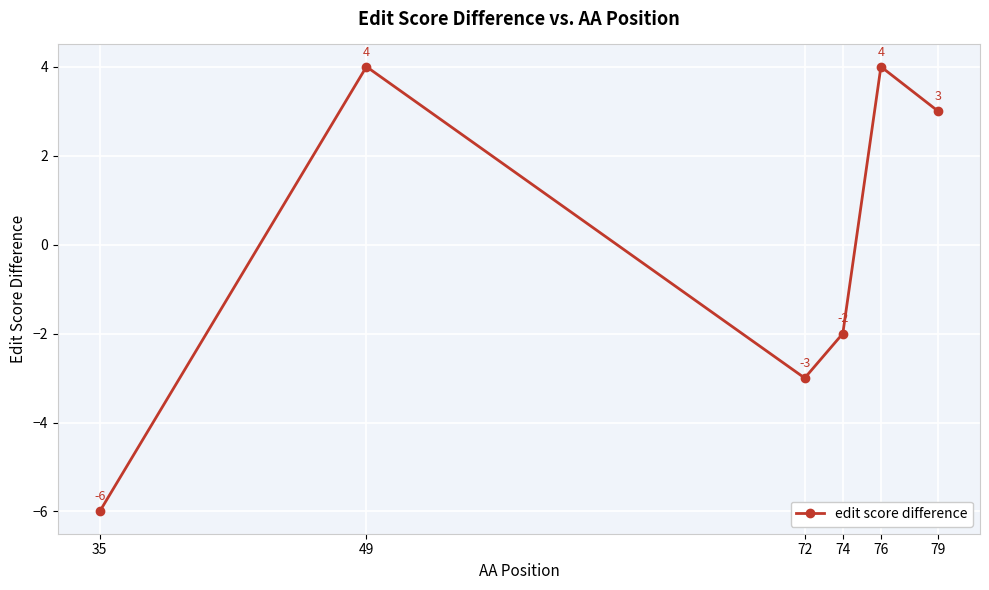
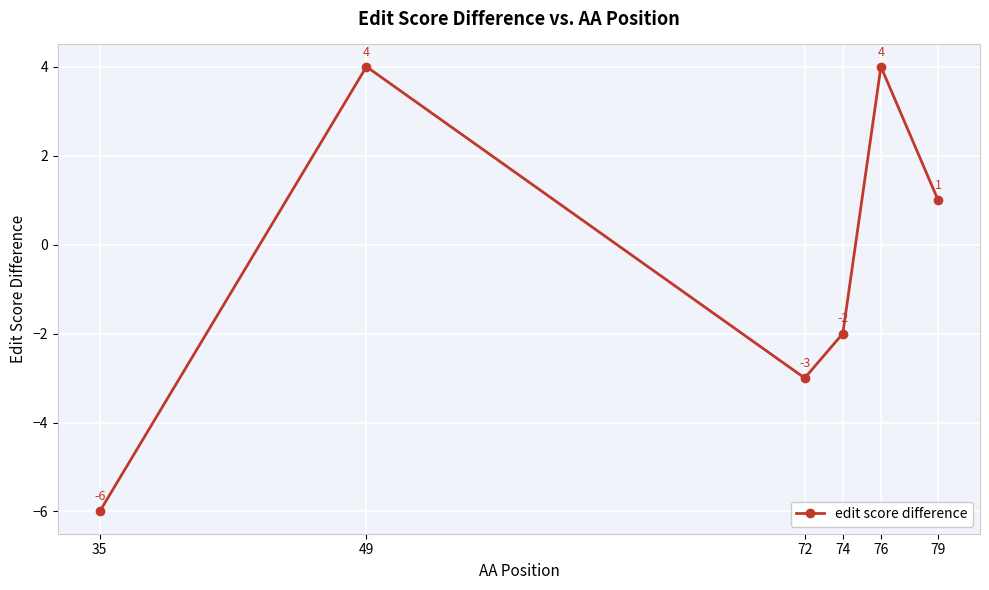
79: 3 -> 1
